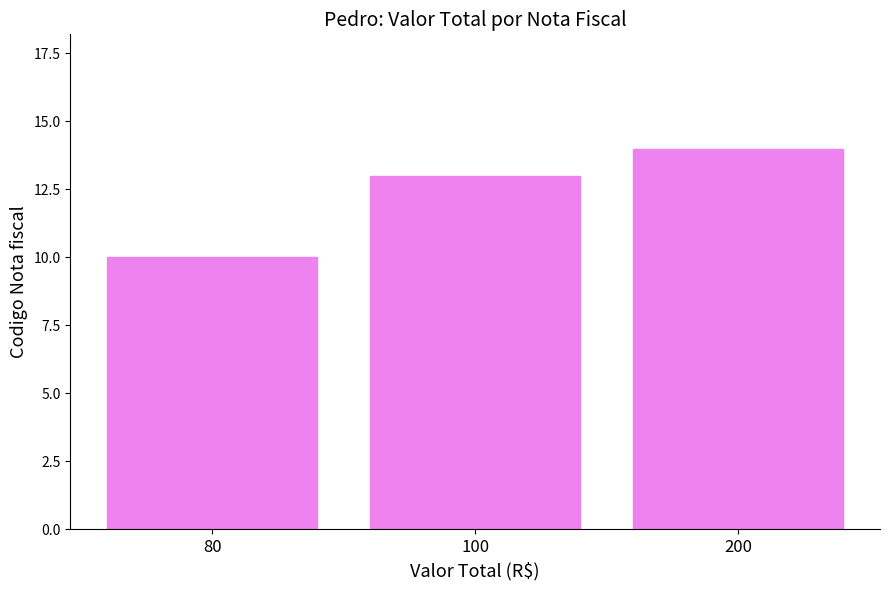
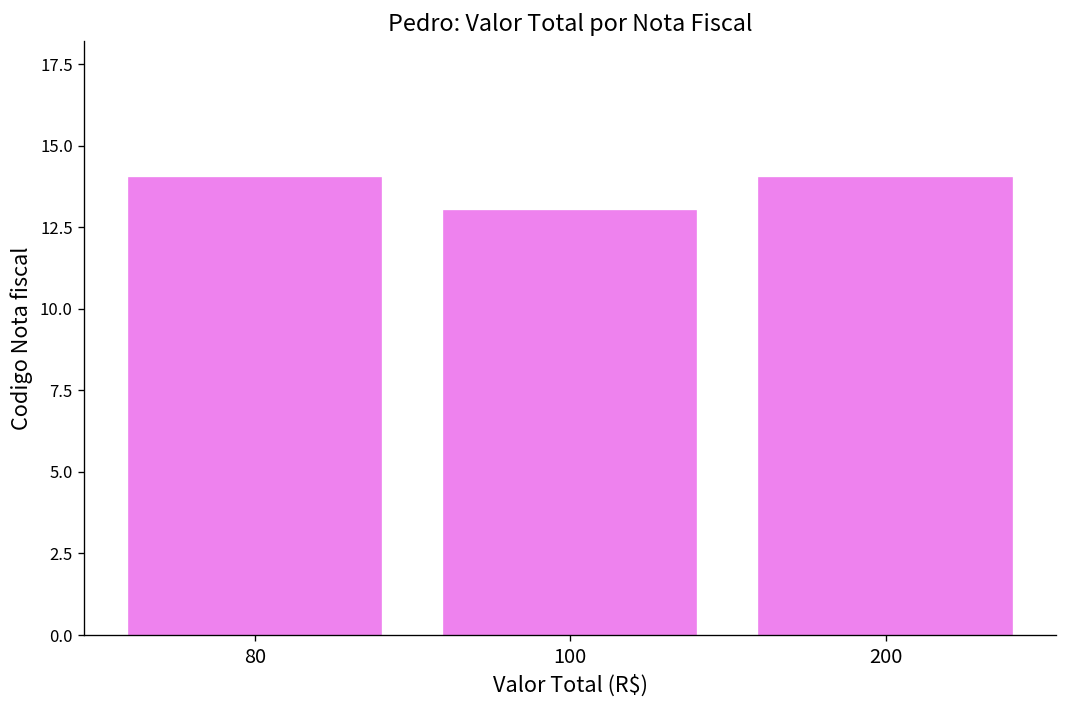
80: 10 -> 14
